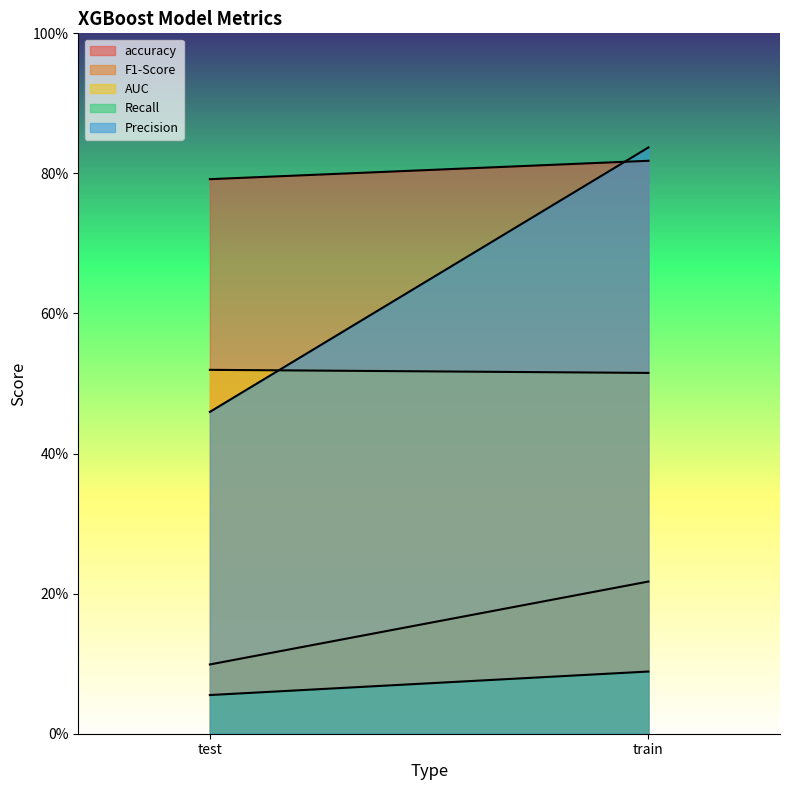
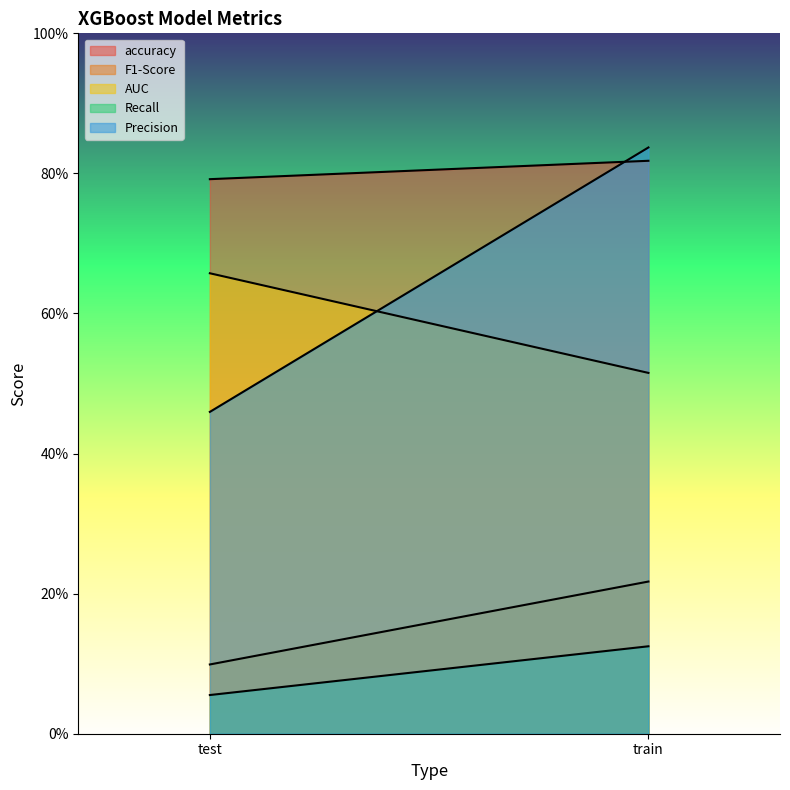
AUC, test: 52% -> 66%
Recall, train: 9% -> 12%
